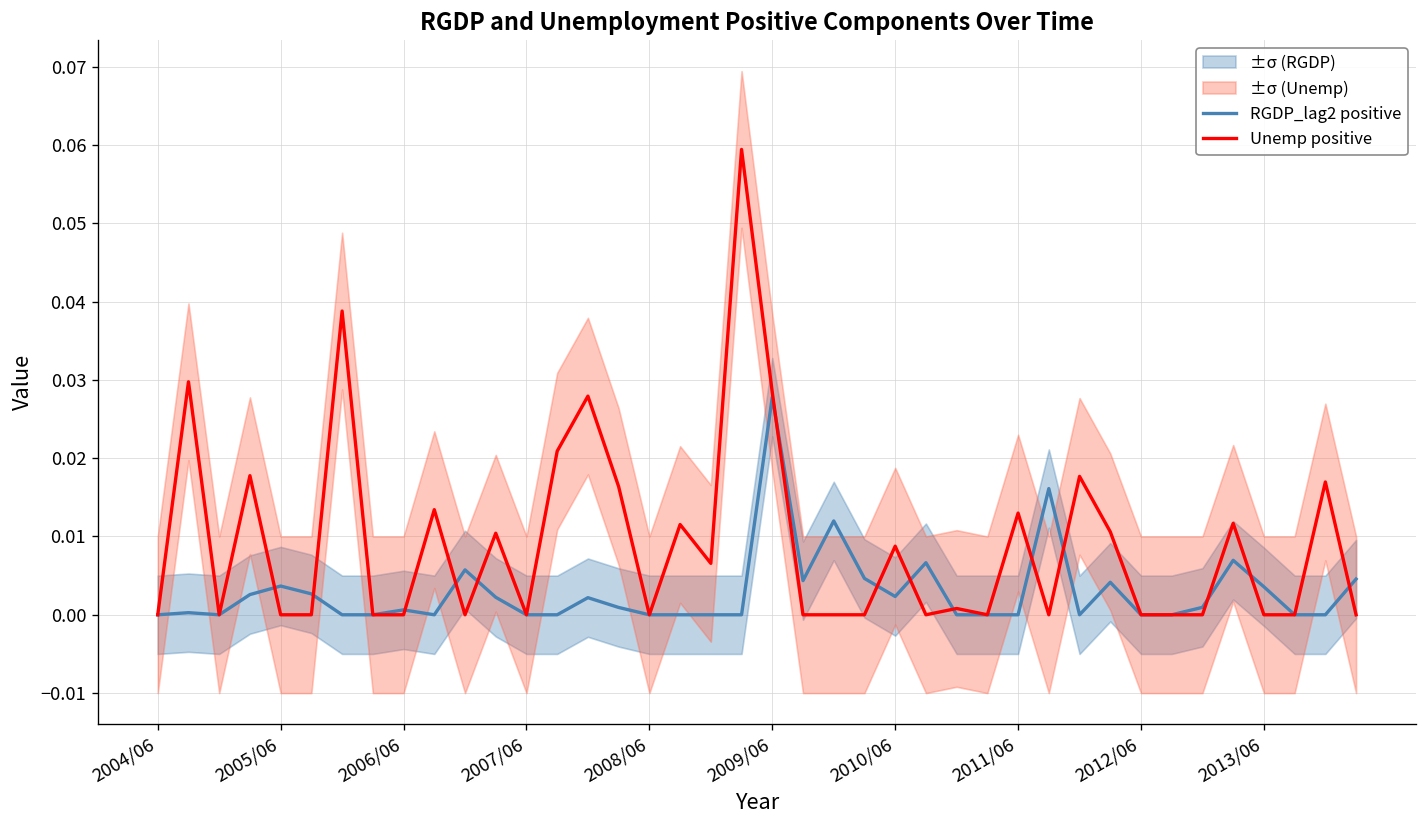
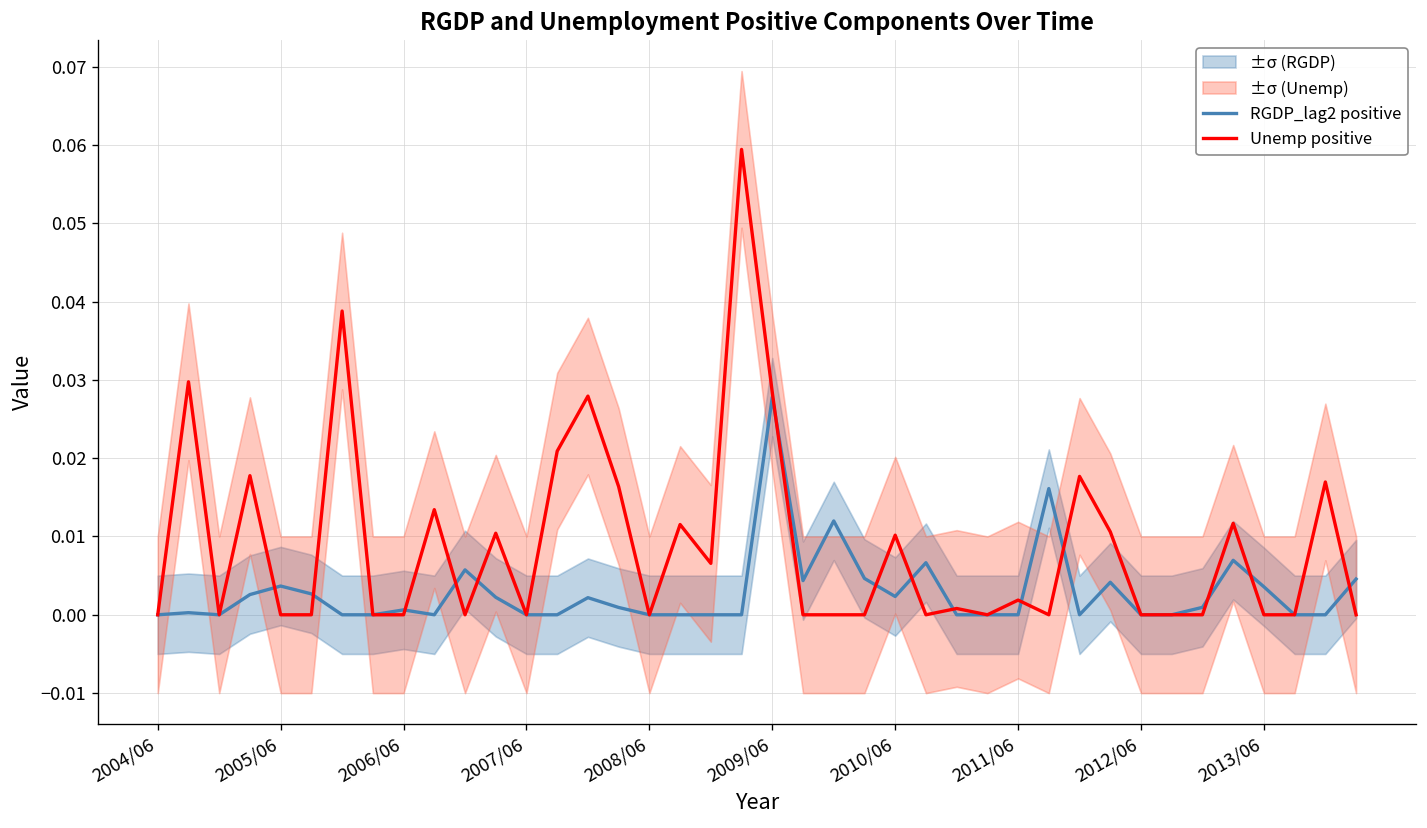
Unemp positive, 2010/06: 0.009 -> 0.010
Unemp positive, 2011/06: 0.013 -> 0.002
